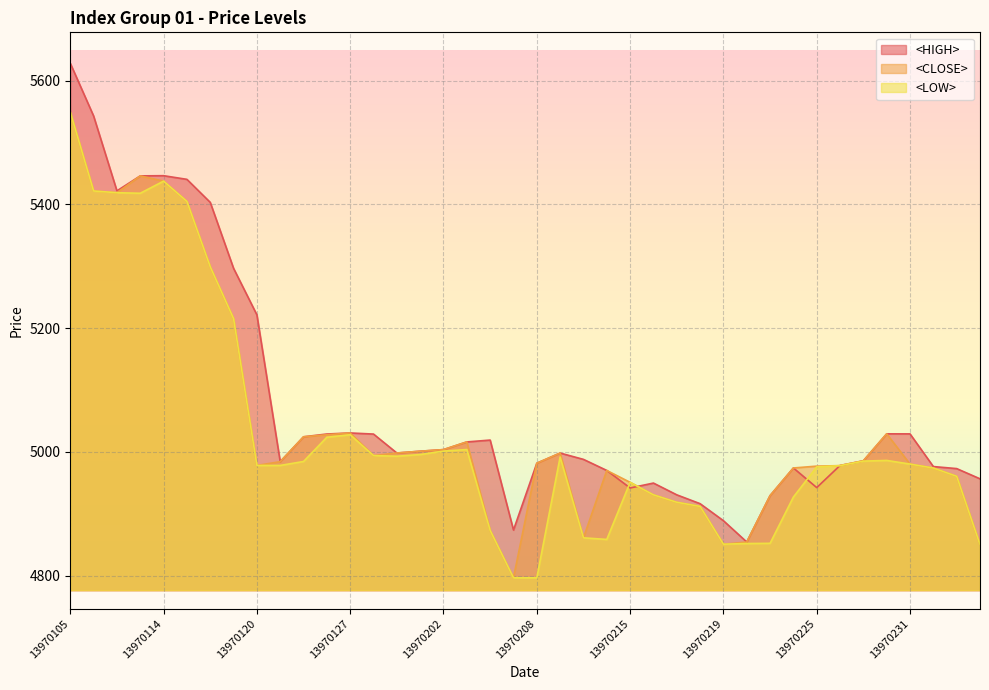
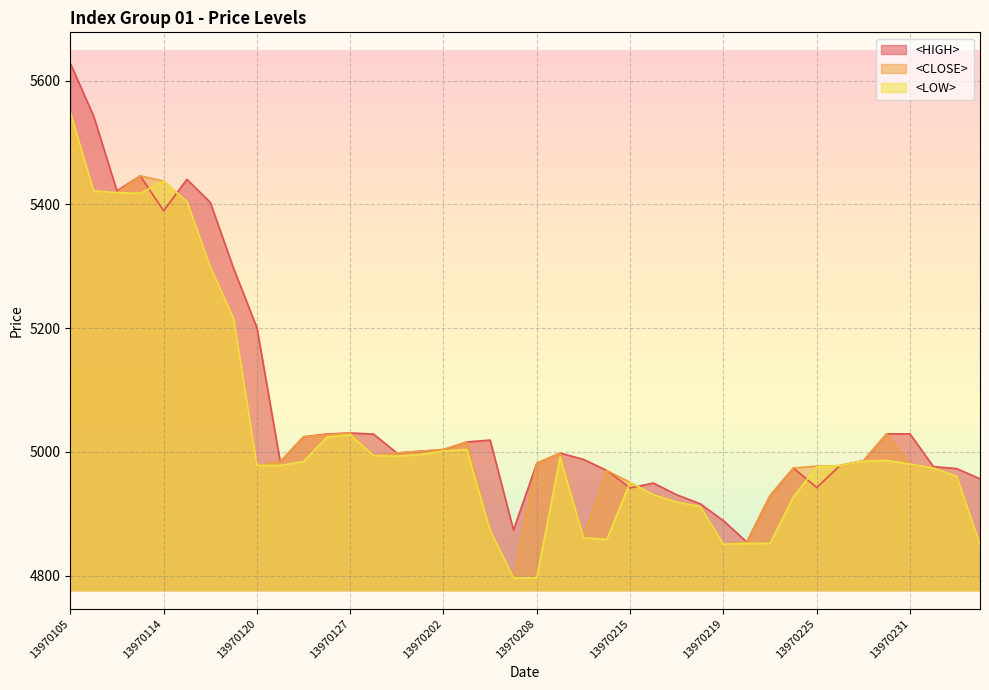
<HIGH>, 13970114: 5450 -> 5390
<HIGH>, 13970120: 5220 -> 5200
